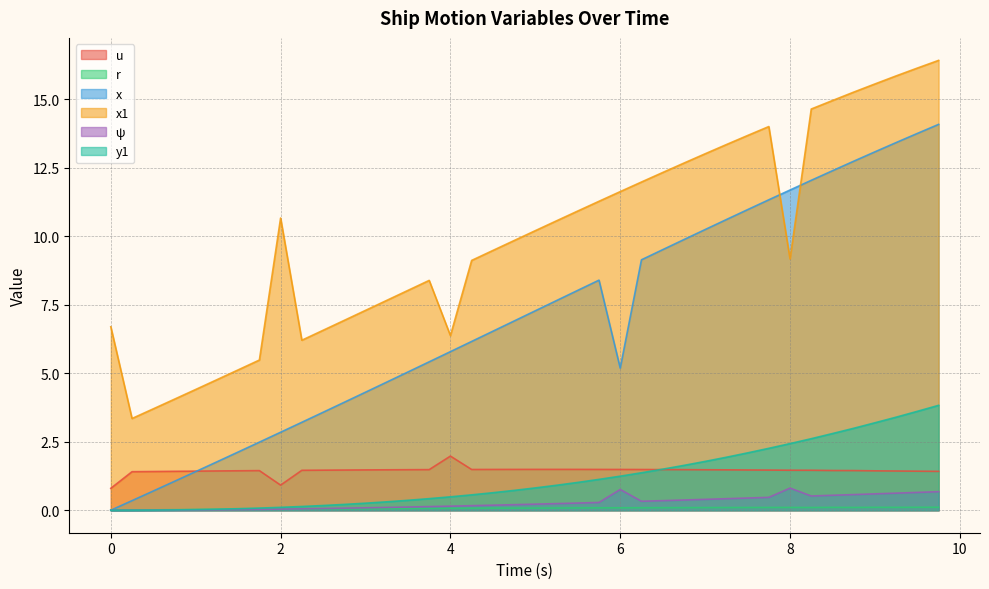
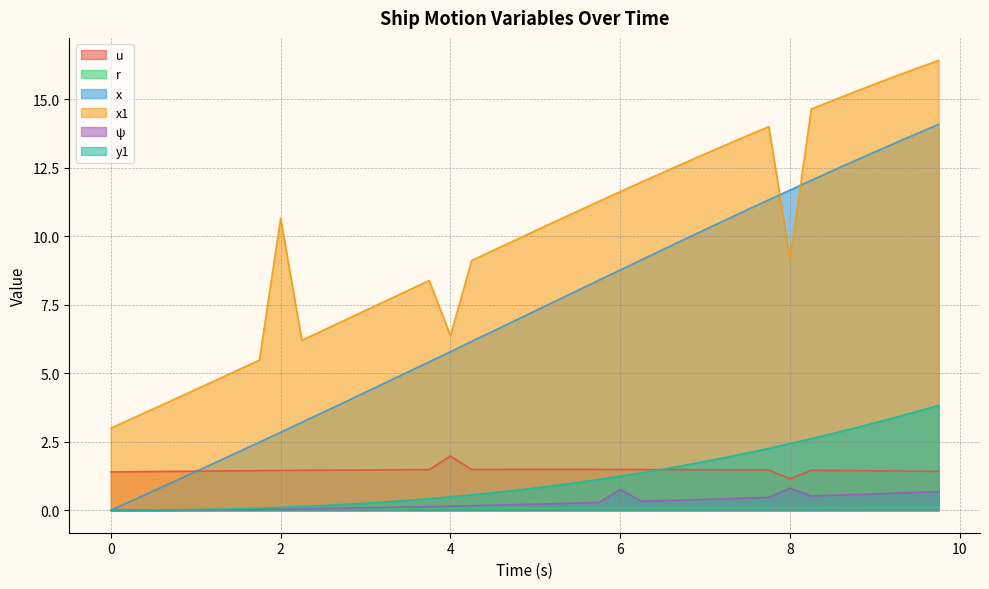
u, 0: 0.8 -> 1.4
x1, 0: 6.7 -> 3.0
u, 2: 0.9 -> 1.5
x, 6: 5.2 -> 8.8
u, 8: 1.5 -> 1.1
